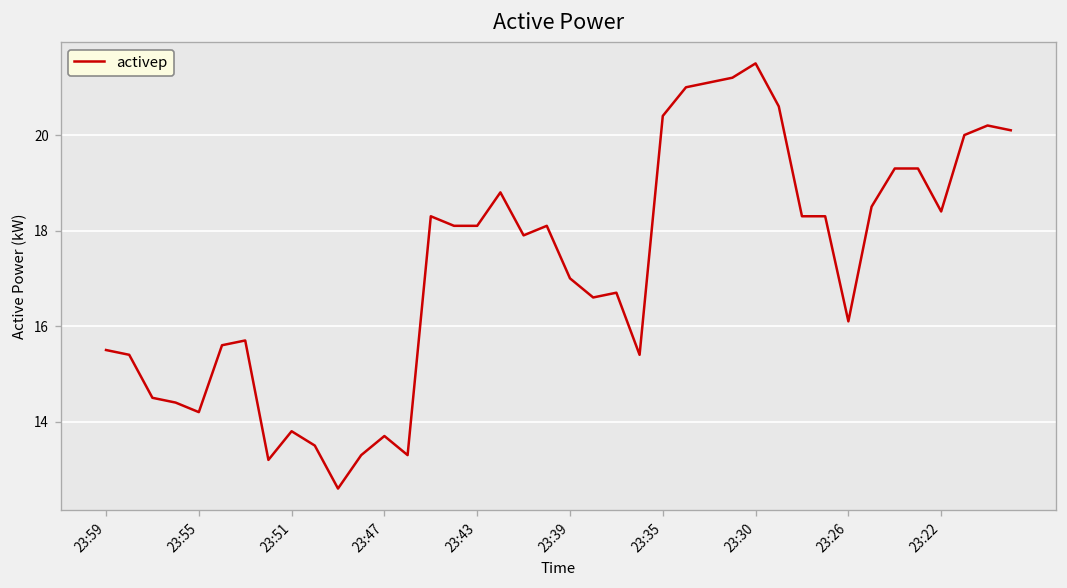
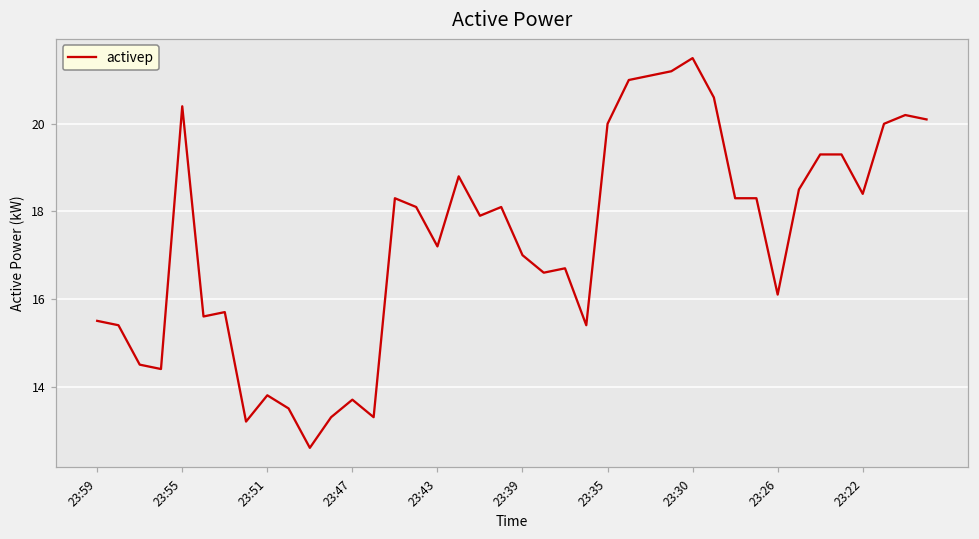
23:55: 14.2 -> 20.4
23:43: 18.1 -> 17.2
23:35: 20.4 -> 20.0
